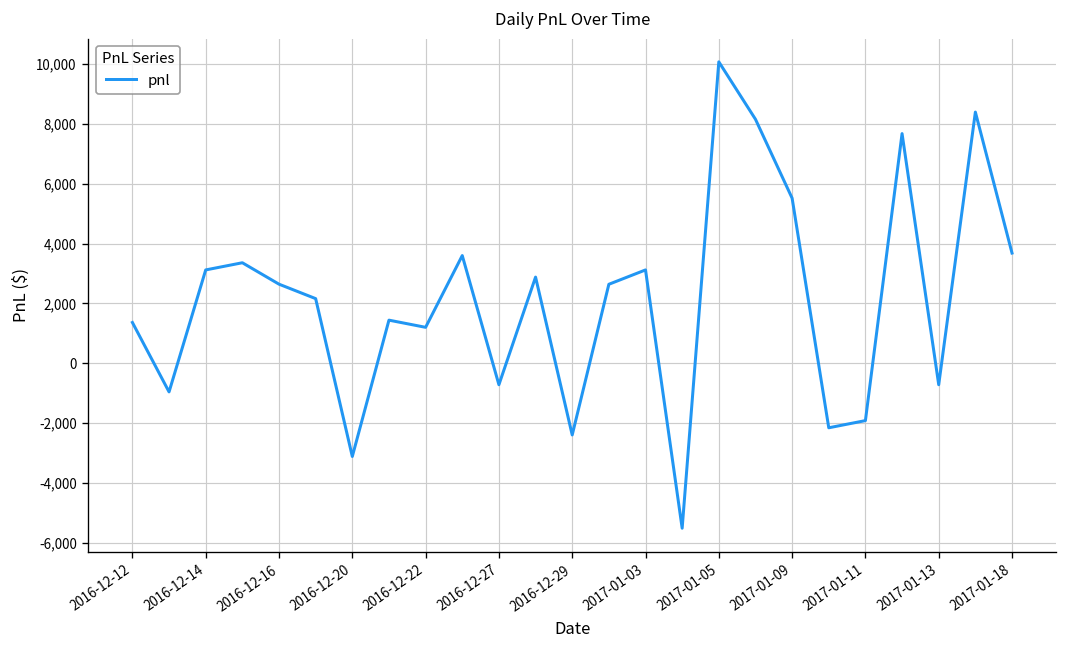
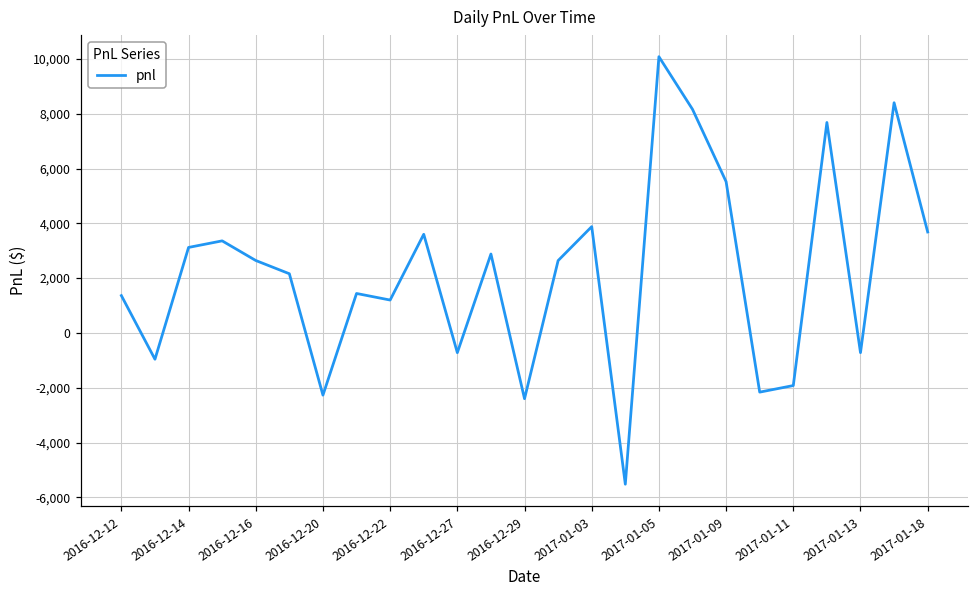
2016-12-20: -3,100 -> -2,300
2017-01-03: 3,100 -> 3,900
